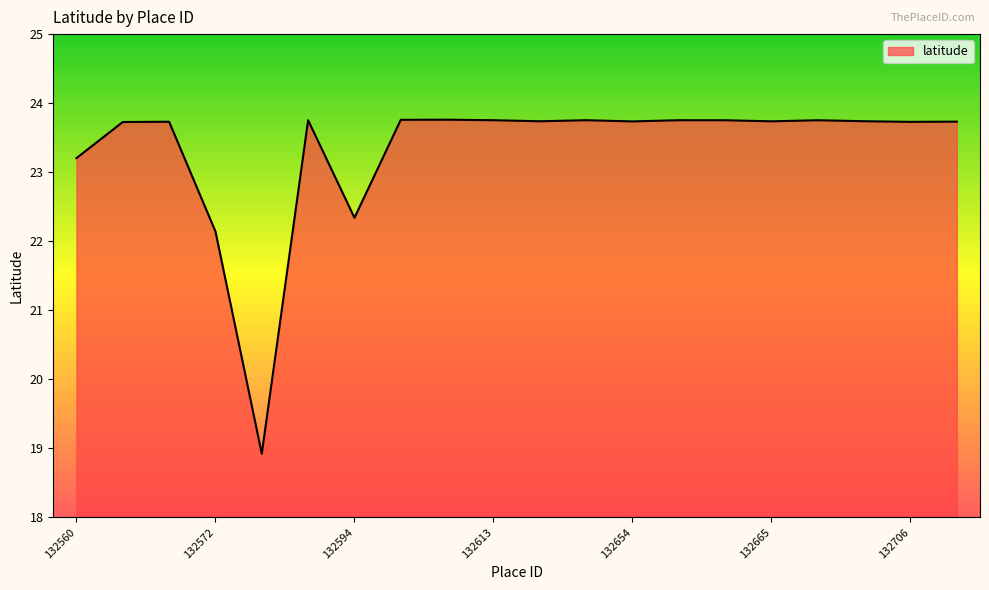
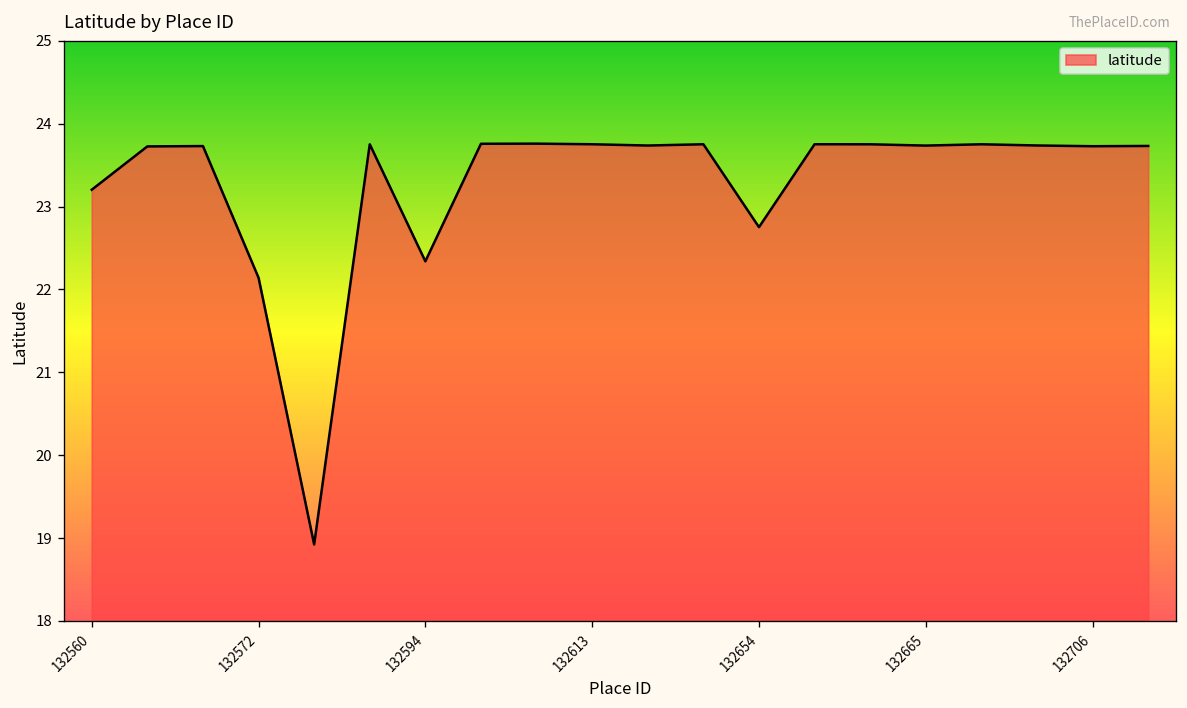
132654: 23.7 -> 22.8
